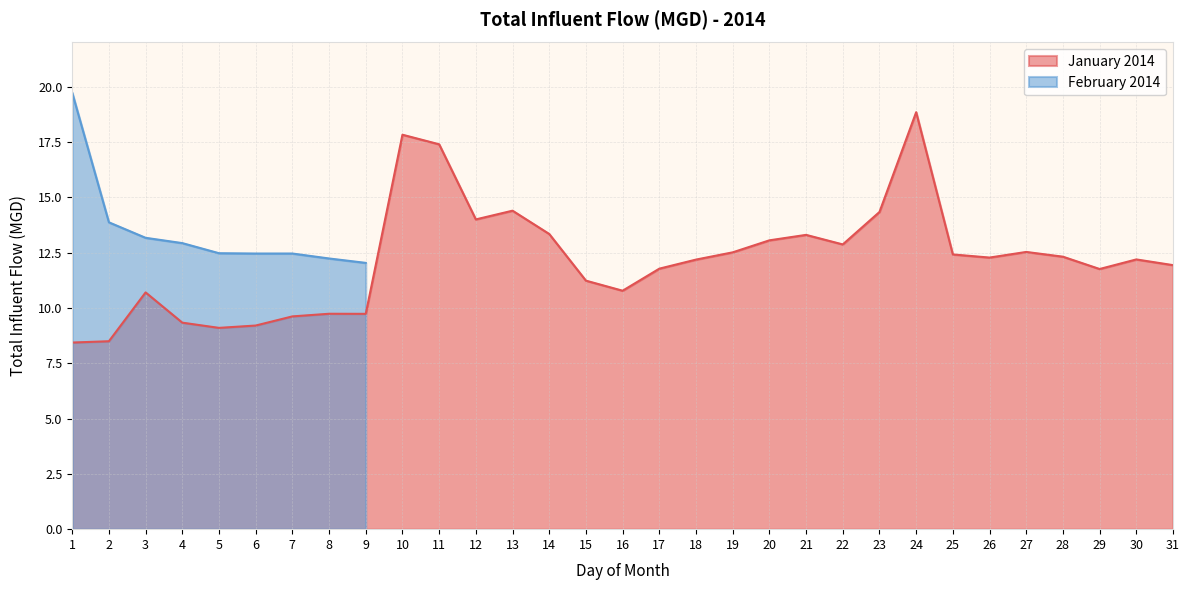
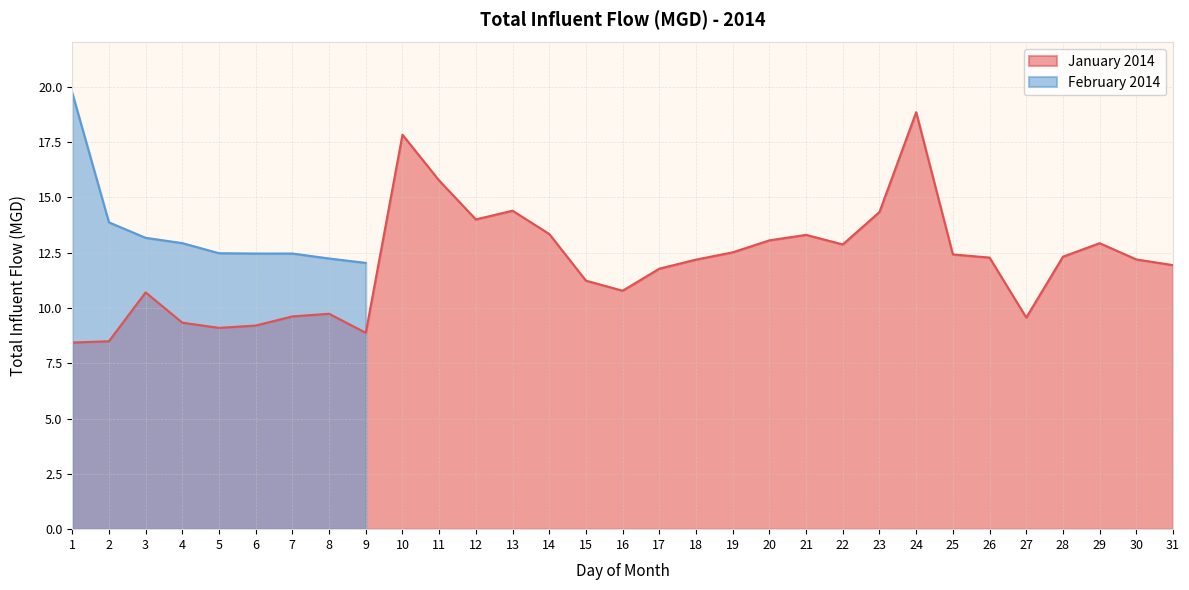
January 2014, 9: 9.7 -> 8.9
January 2014, 11: 17.4 -> 15.8
January 2014, 27: 12.5 -> 9.6
January 2014, 29: 11.8 -> 12.9
